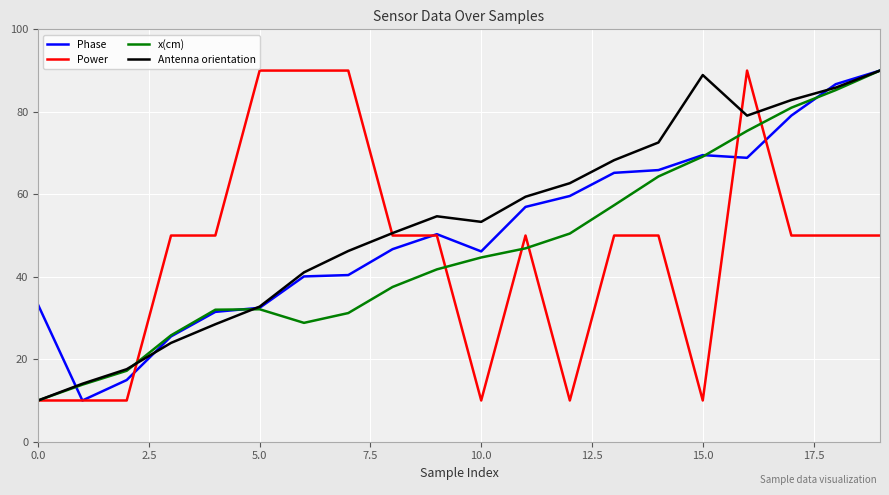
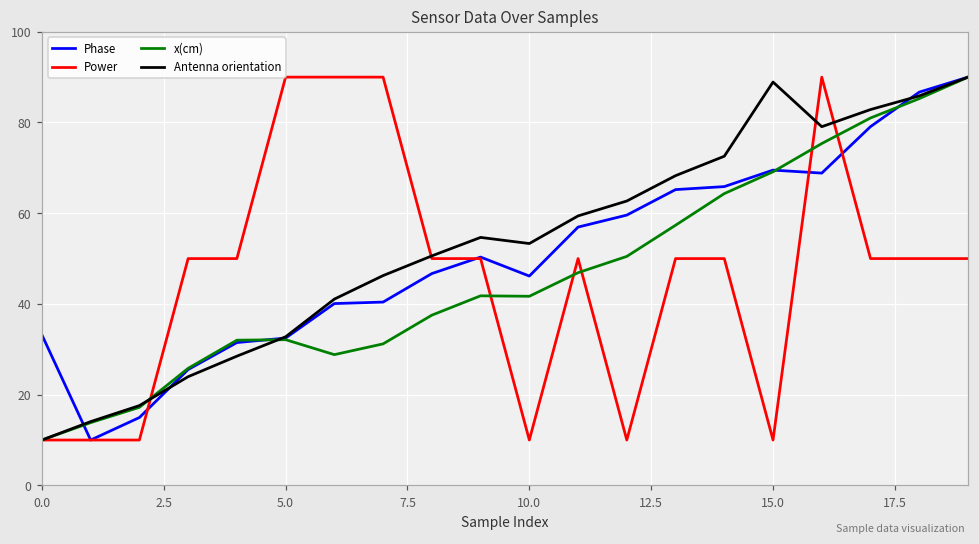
x(cm), 10.0: 45 -> 42
